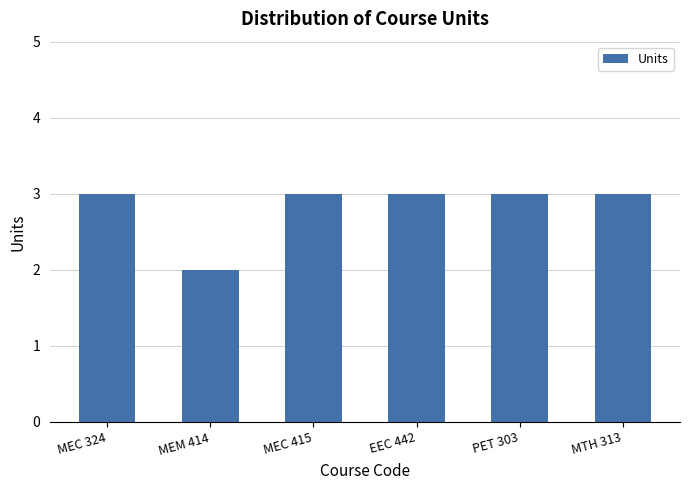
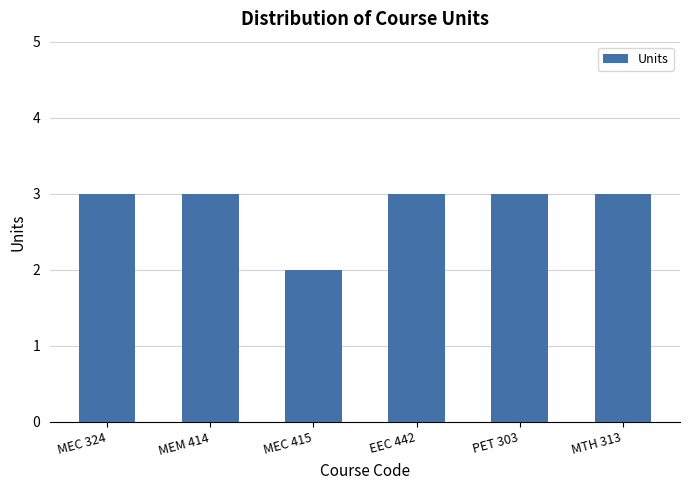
MEM 414: 2 -> 3
MEC 415: 3 -> 2
